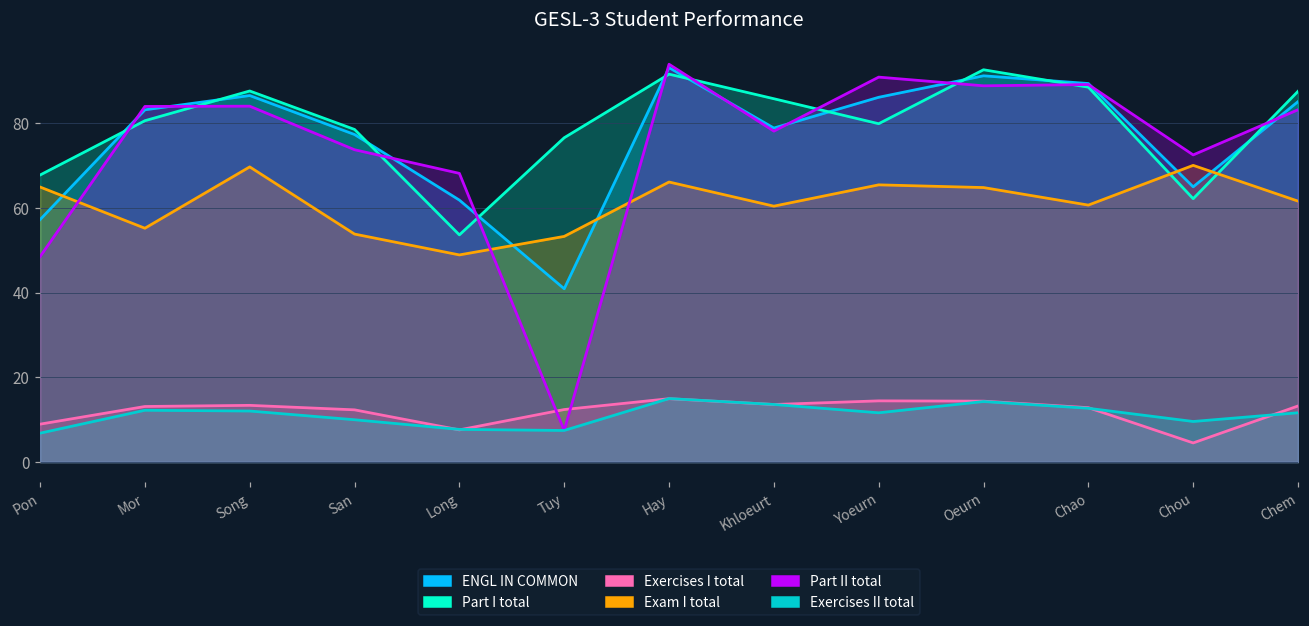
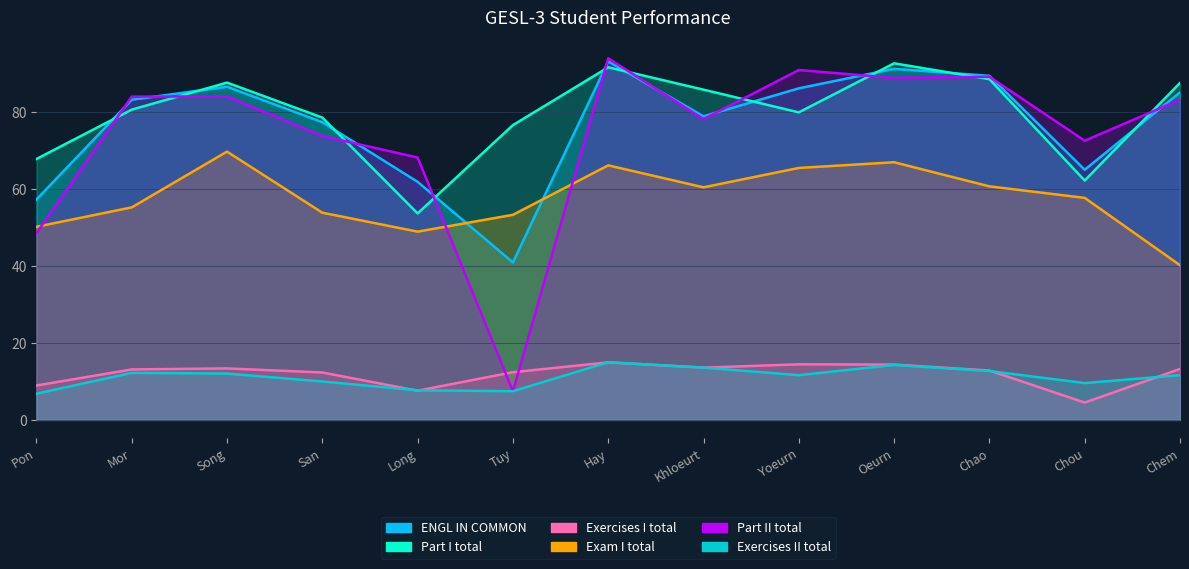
Exam I total, Pon: 65 -> 50
Exam I total, Oeurn: 65 -> 67
Exam I total, Chou: 70 -> 58
Exam I total, Chem: 62 -> 40
